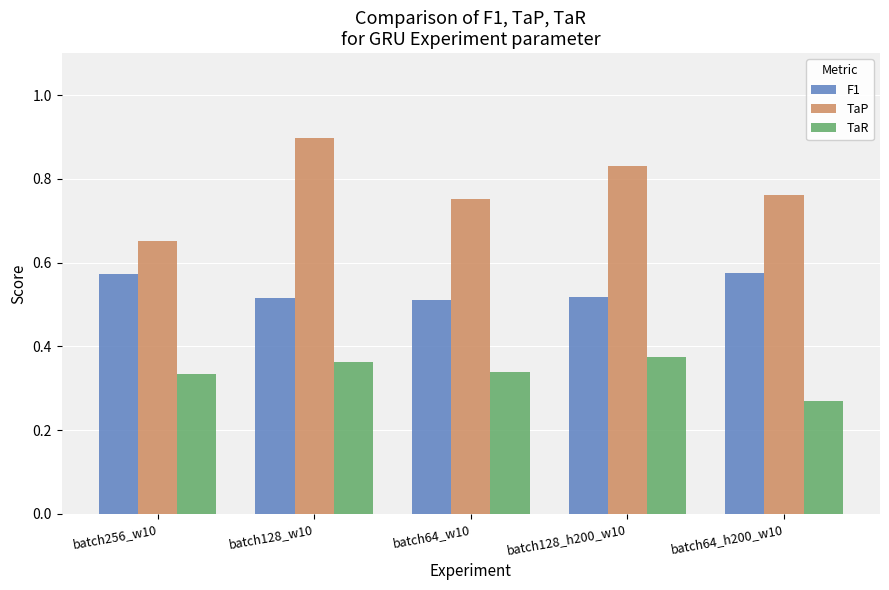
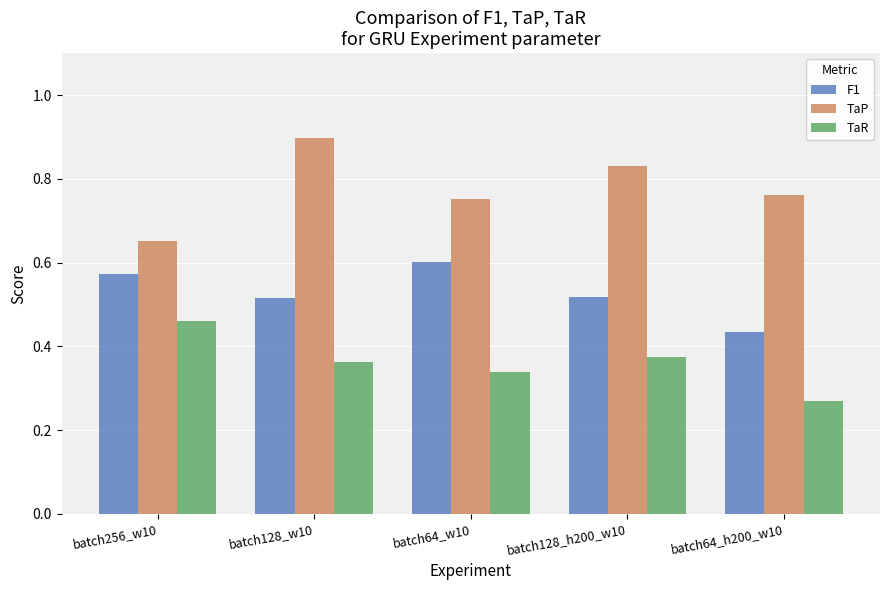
TaR, batch256_w10: 0.33 -> 0.46
F1, batch64_w10: 0.51 -> 0.60
F1, batch64_h200_w10: 0.58 -> 0.43
